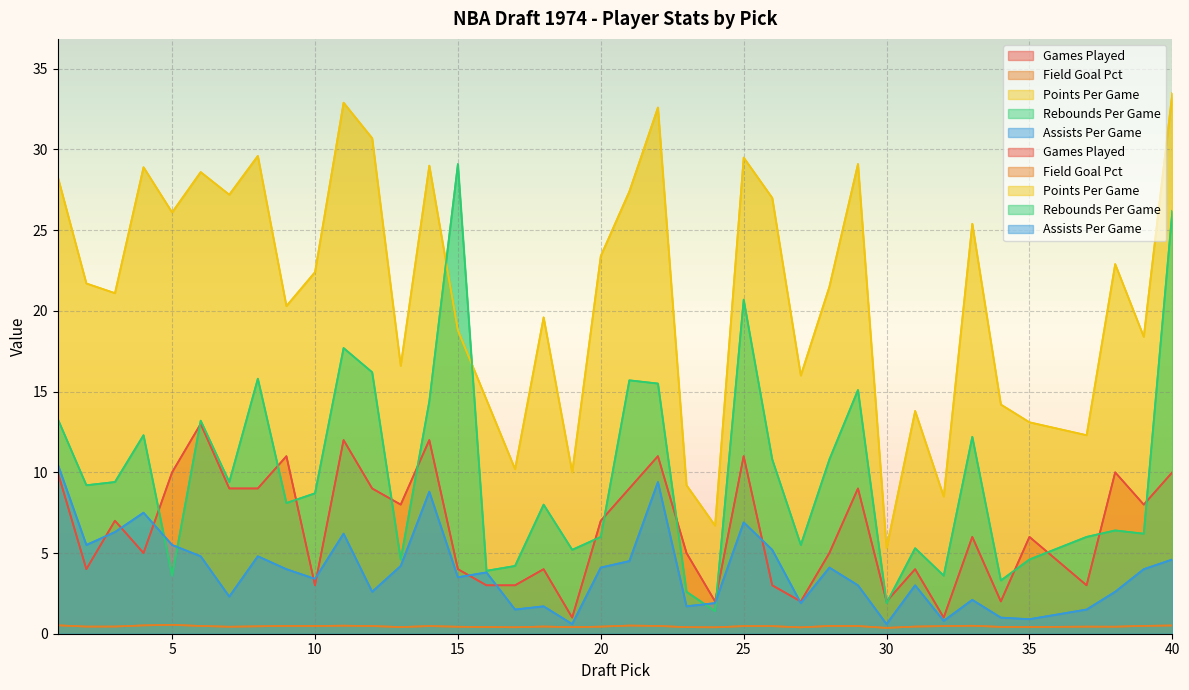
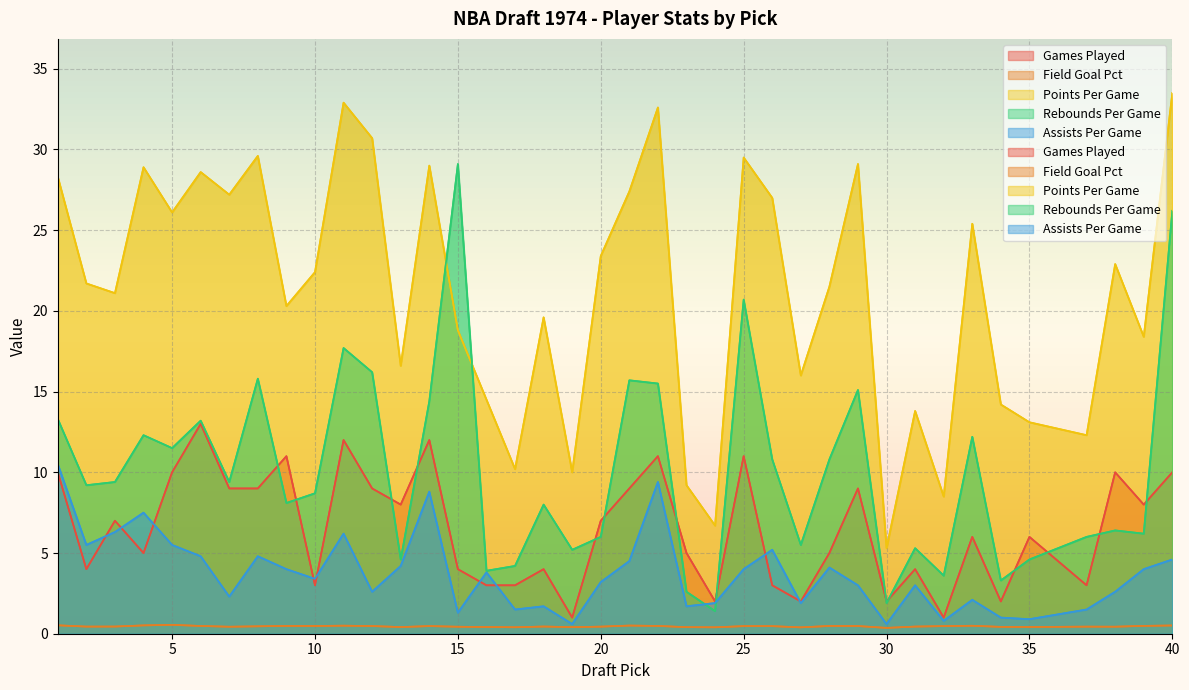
Rebounds Per Game, 5: 3.6 -> 11.5
Assists Per Game, 15: 3.5 -> 1.3
Assists Per Game, 20: 4.1 -> 3.2
Assists Per Game, 25: 6.9 -> 4.0
